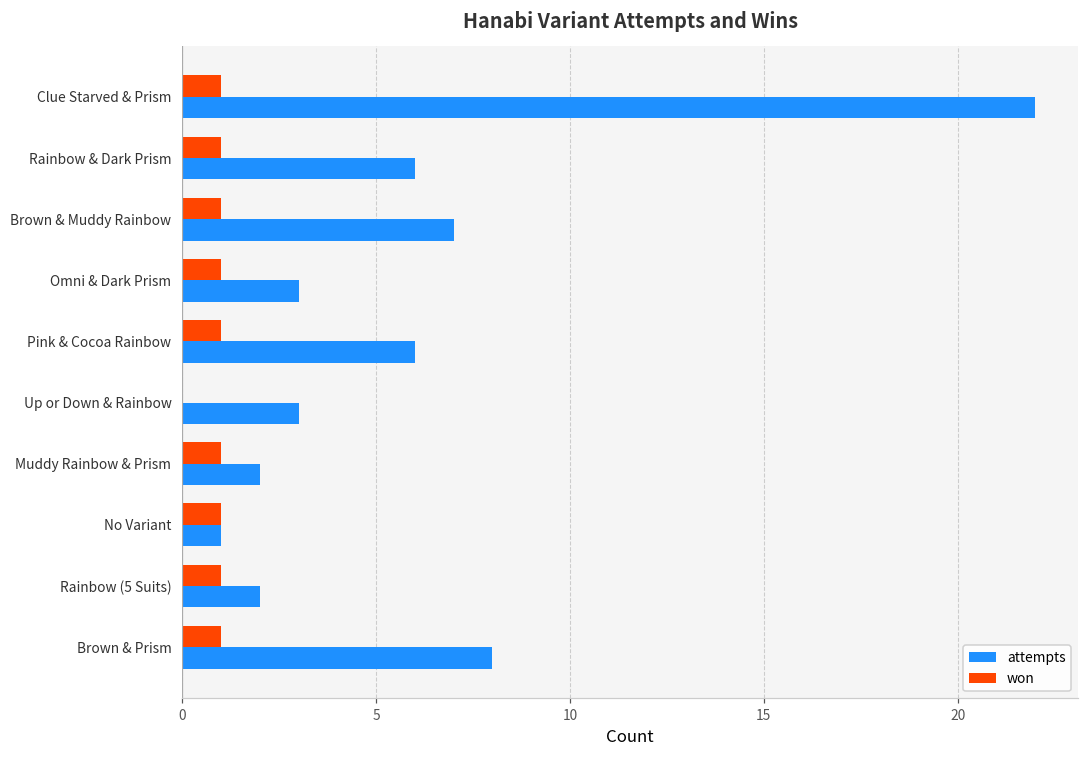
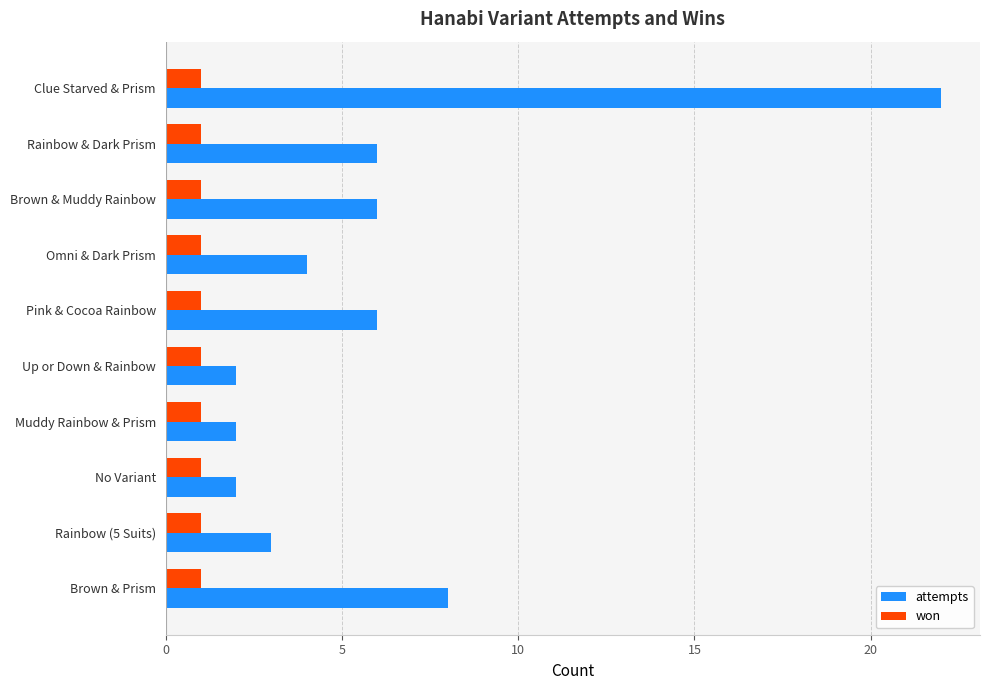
attempts, Brown & Muddy Rainbow: 7 -> 6
attempts, Omni & Dark Prism: 3 -> 4
won, Up or Down & Rainbow: 0 -> 1
attempts, Up or Down & Rainbow: 3 -> 2
attempts, No Variant: 1 -> 2
attempts, Rainbow (5 Suits): 2 -> 3
